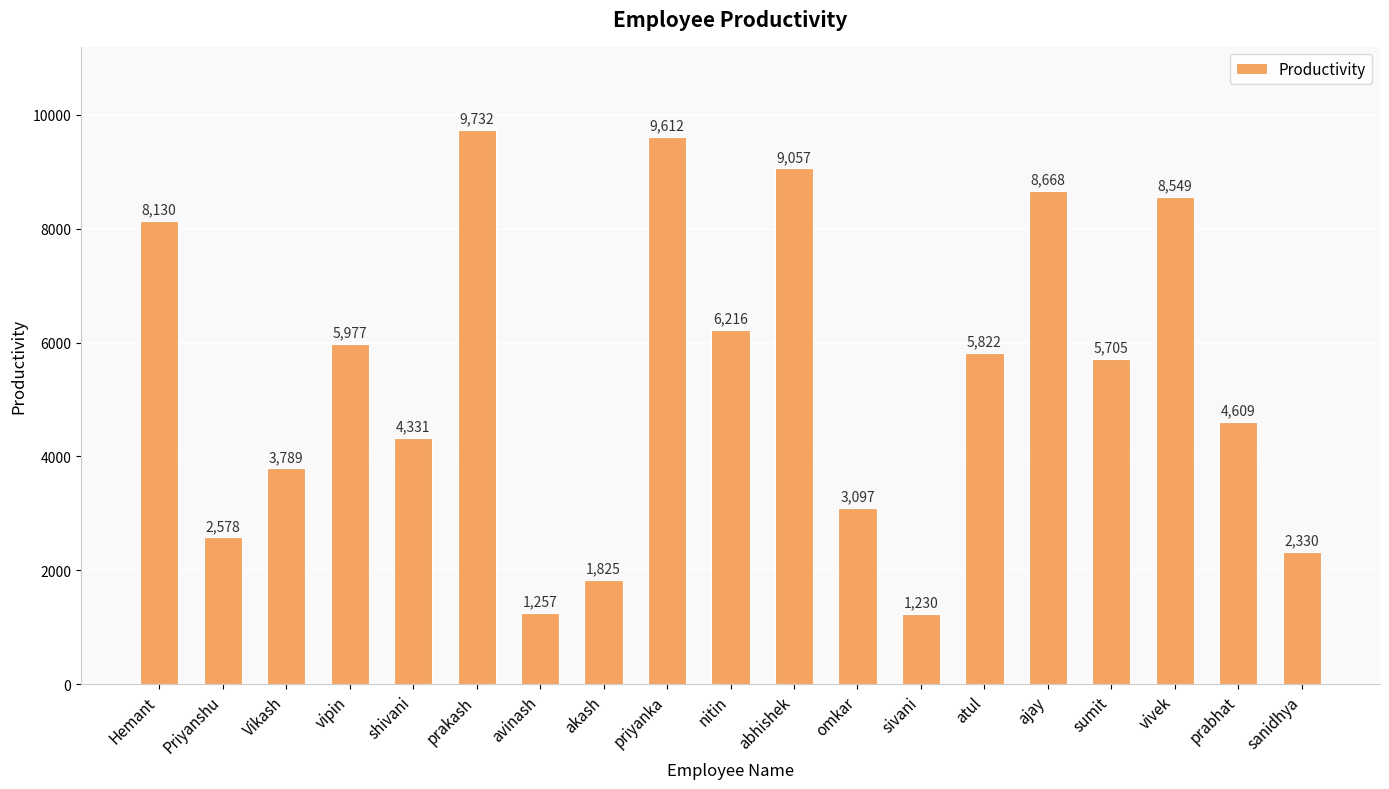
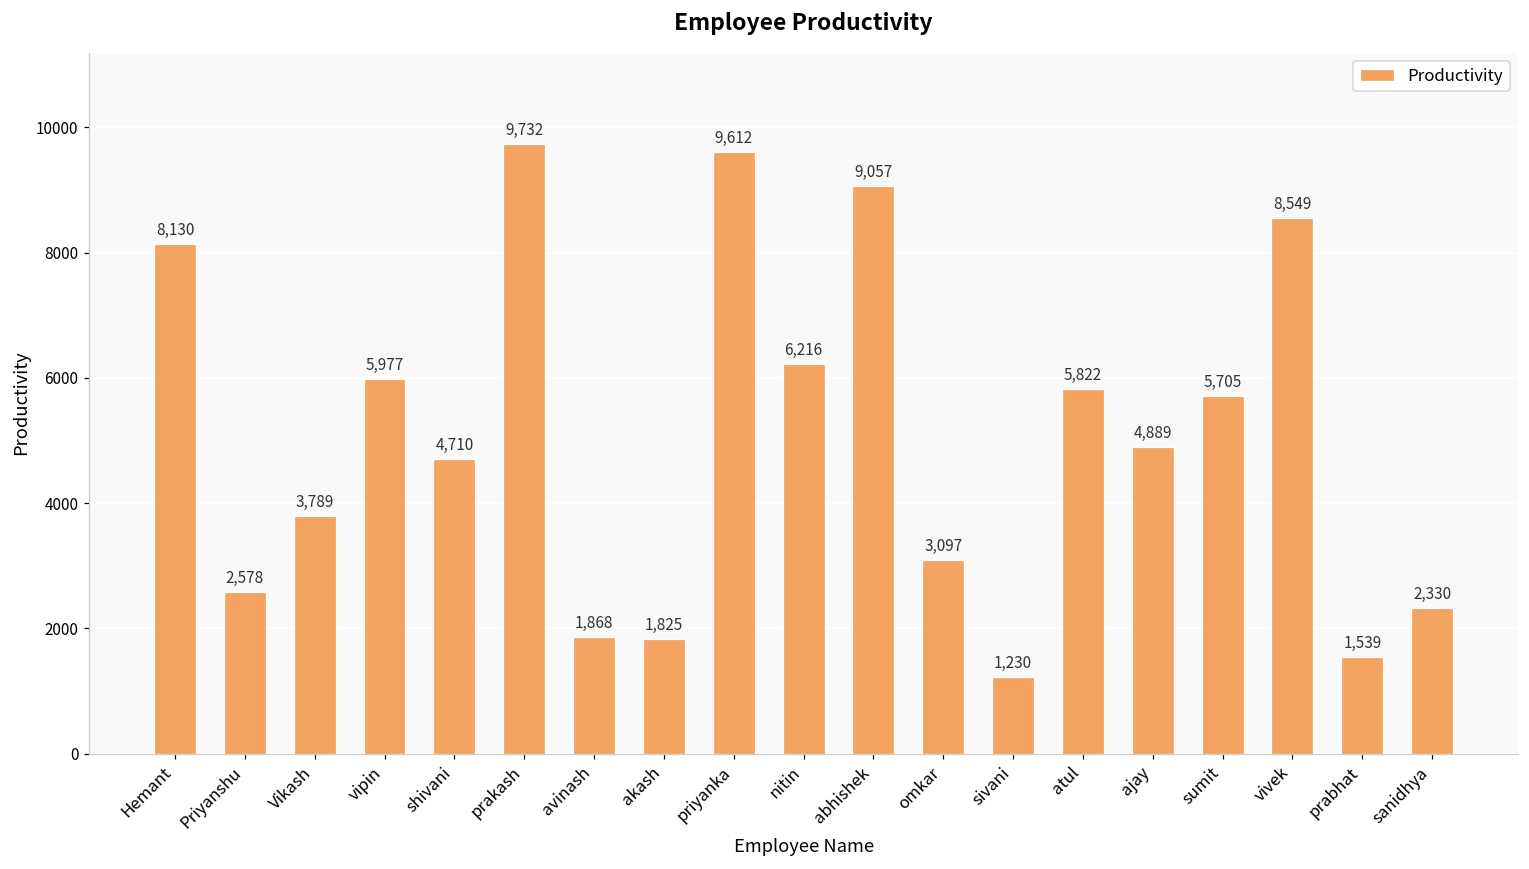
shivani: 4,331 -> 4,710
avinash: 1,257 -> 1,868
ajay: 8,668 -> 4,889
prabhat: 4,609 -> 1,539
